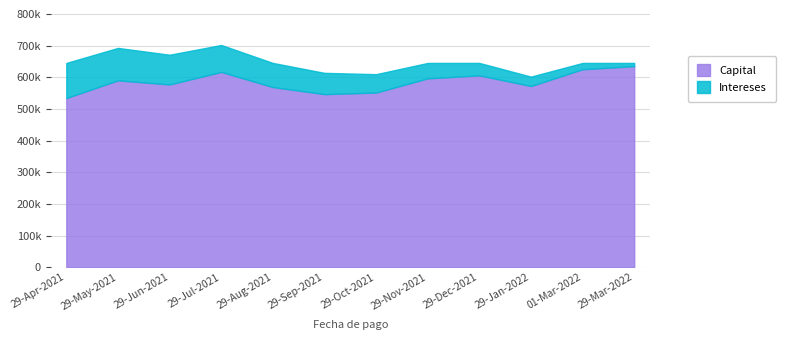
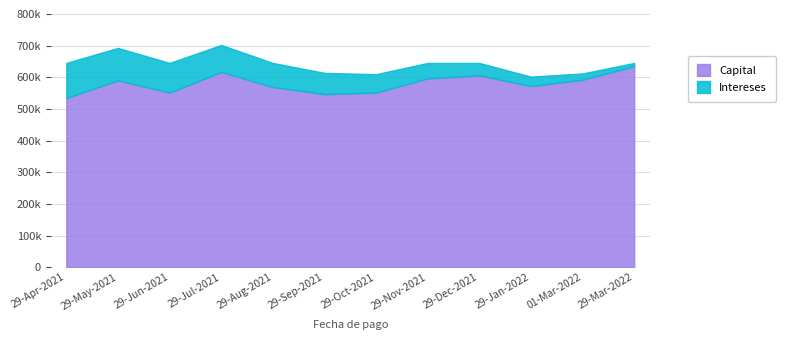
Capital, 29-Jun-2021: 580000 -> 550000
Capital, 01-Mar-2022: 630000 -> 590000
